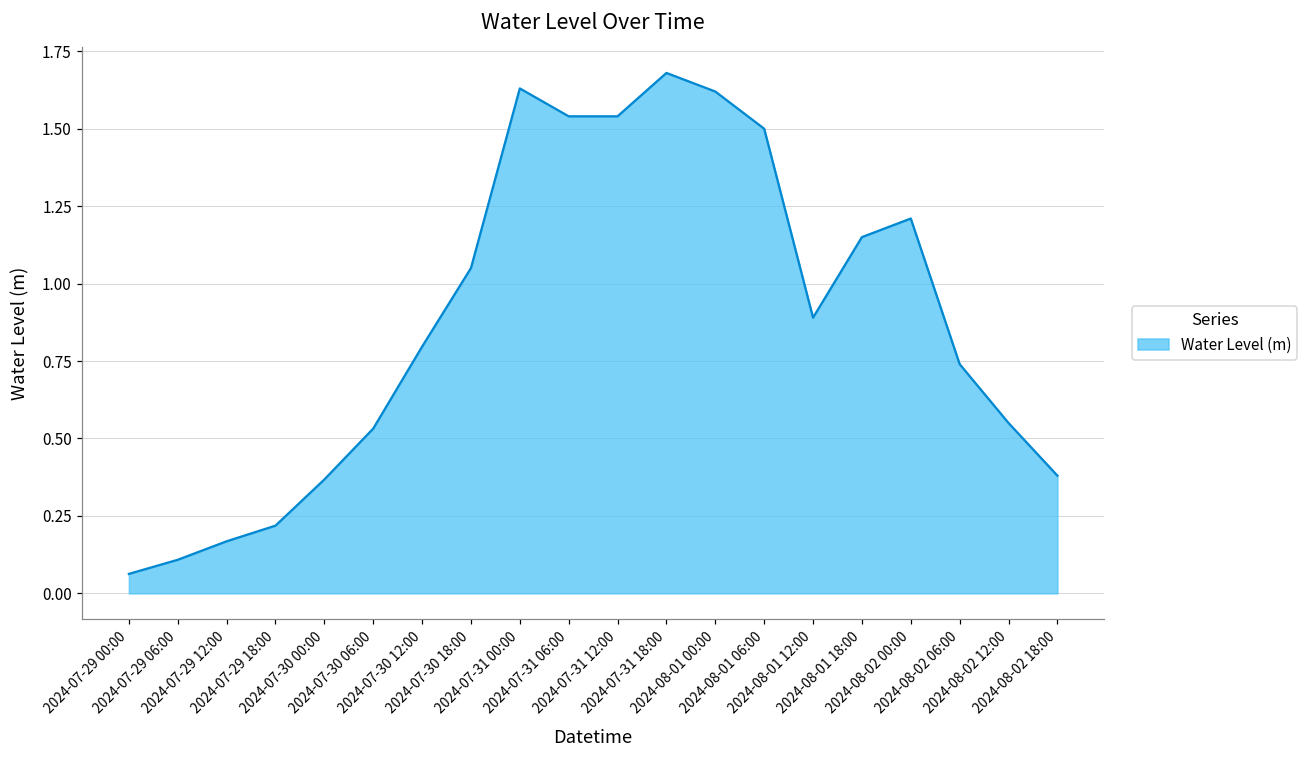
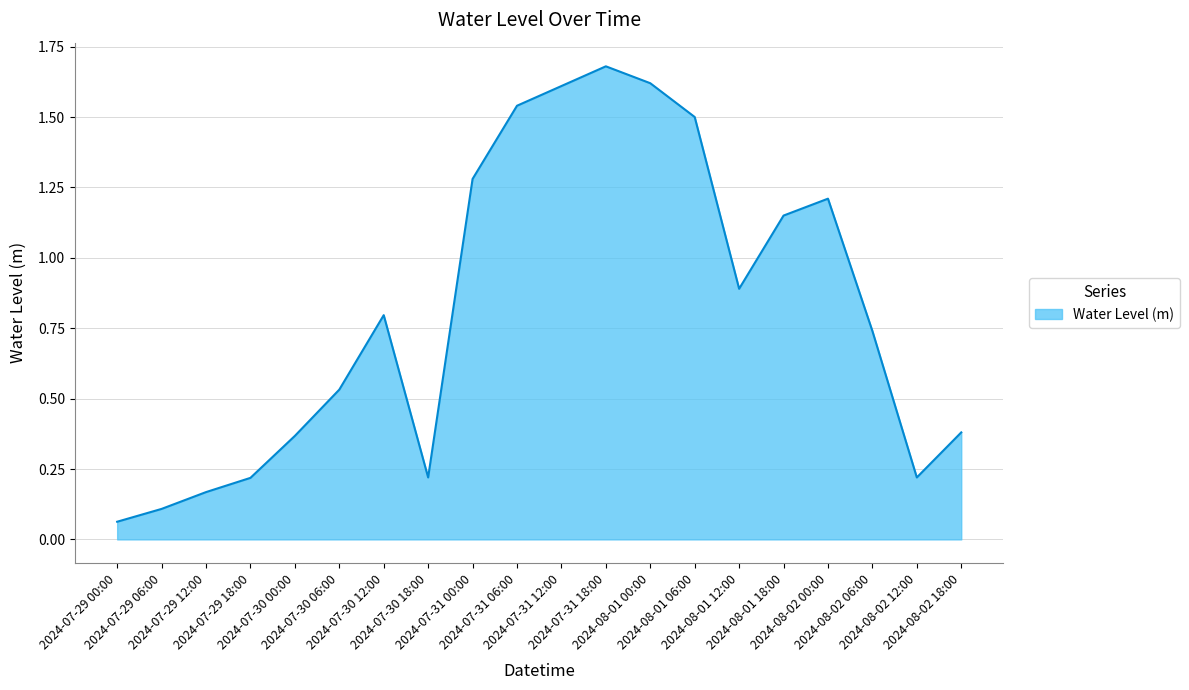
2024-07-30 18:00: 1.05 -> 0.22
2024-07-31 00:00: 1.63 -> 1.28
2024-07-31 12:00: 1.54 -> 1.61
2024-08-02 12:00: 0.55 -> 0.22
